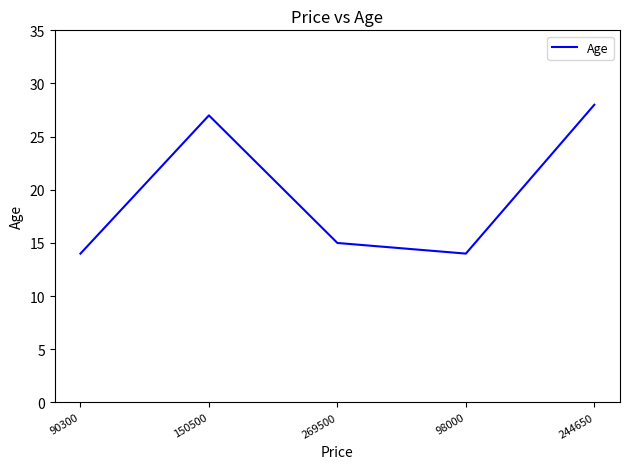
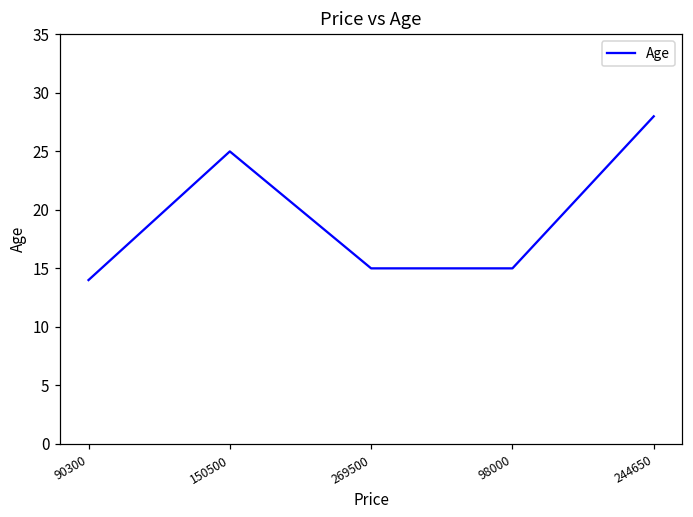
150500: 27 -> 25
98000: 14 -> 15
